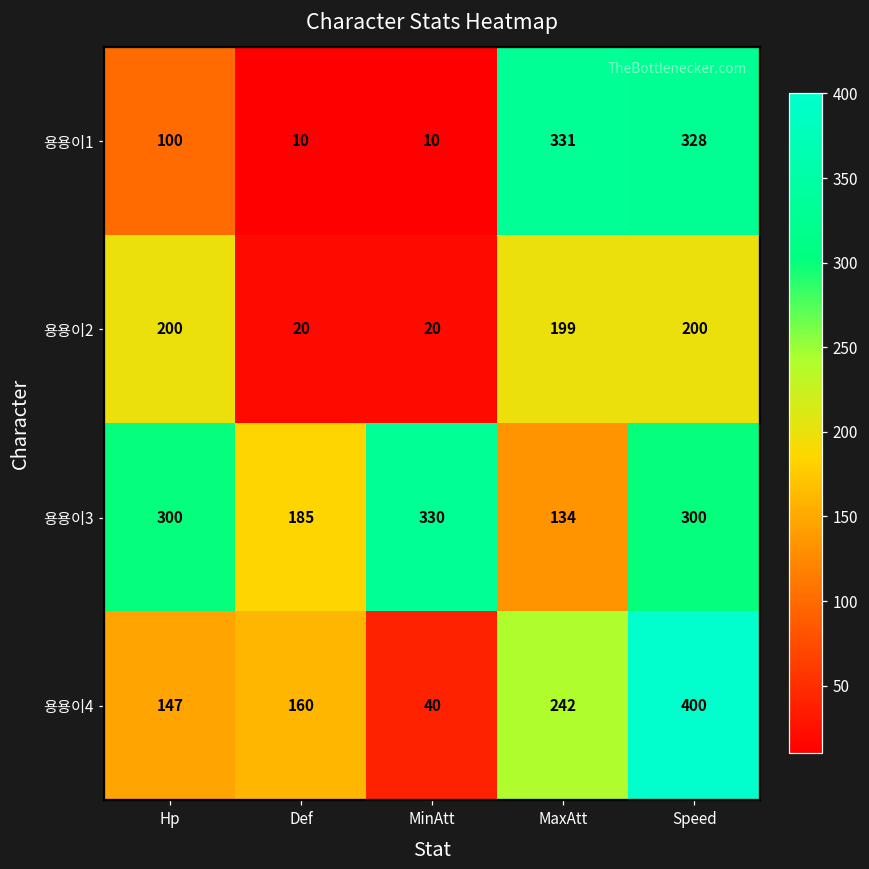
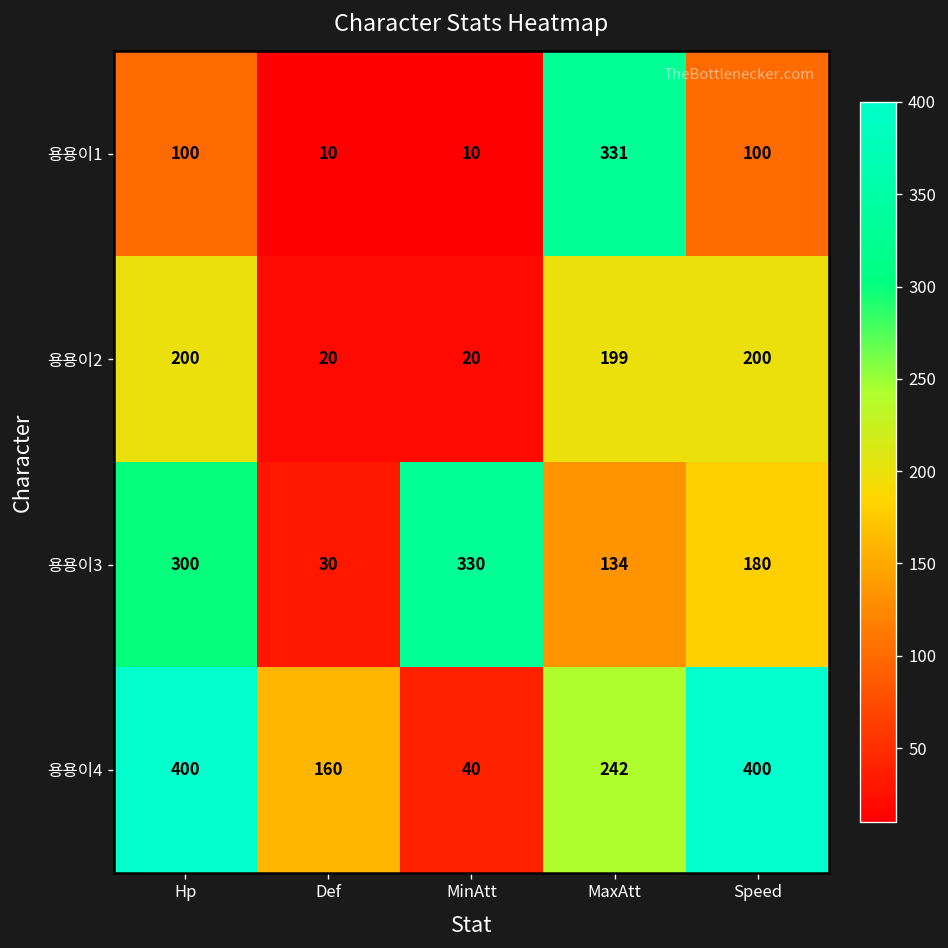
용용이1, Speed: 328 -> 100
용용이3, Def: 185 -> 30
용용이3, Speed: 300 -> 180
용용이4, Hp: 147 -> 400
